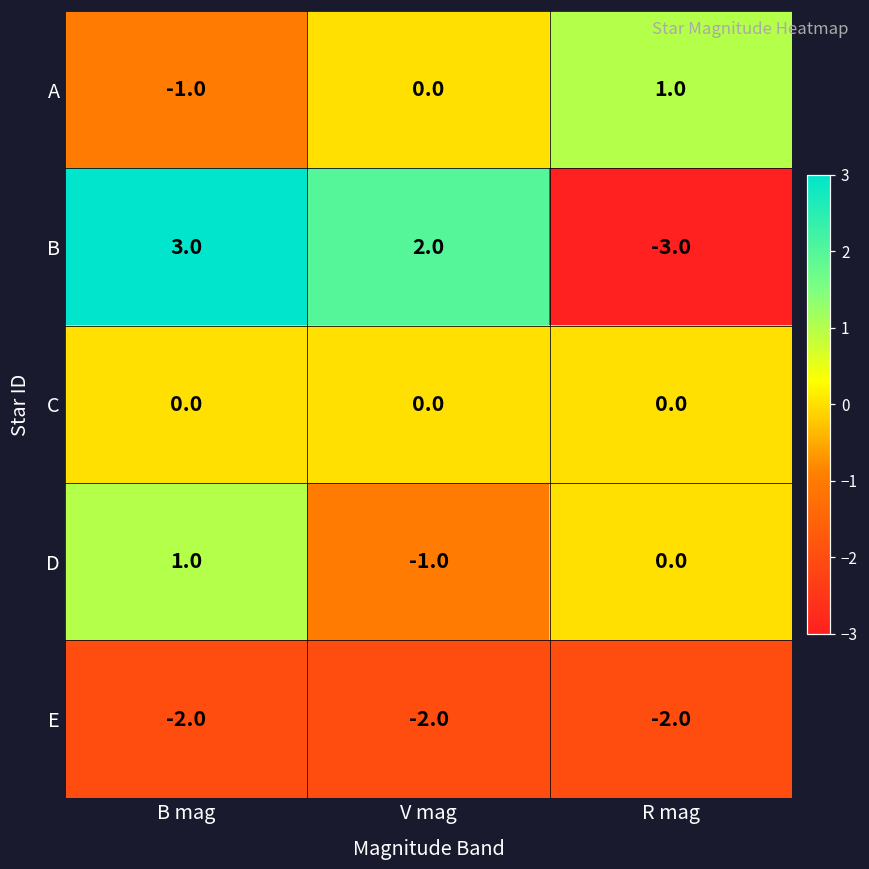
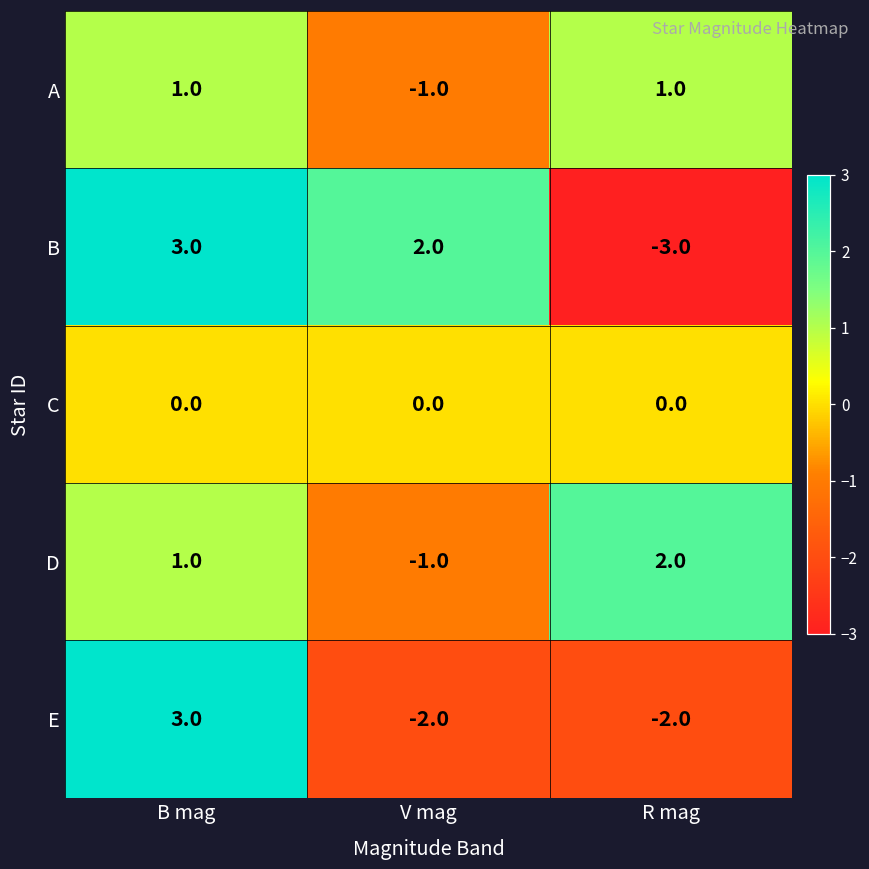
A, B mag: -1.0 -> 1.0
A, V mag: 0.0 -> -1.0
D, R mag: 0.0 -> 2.0
E, B mag: -2.0 -> 3.0
